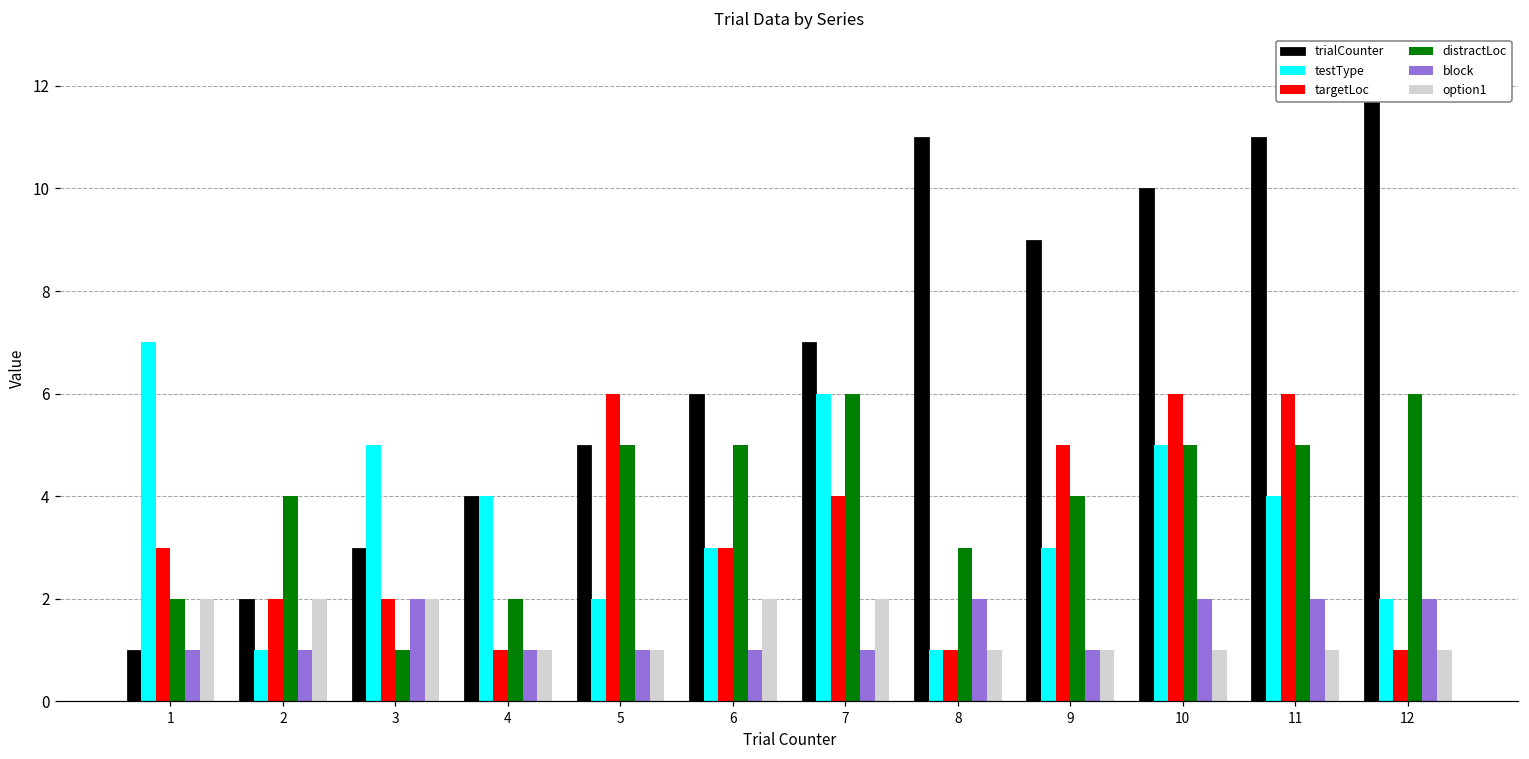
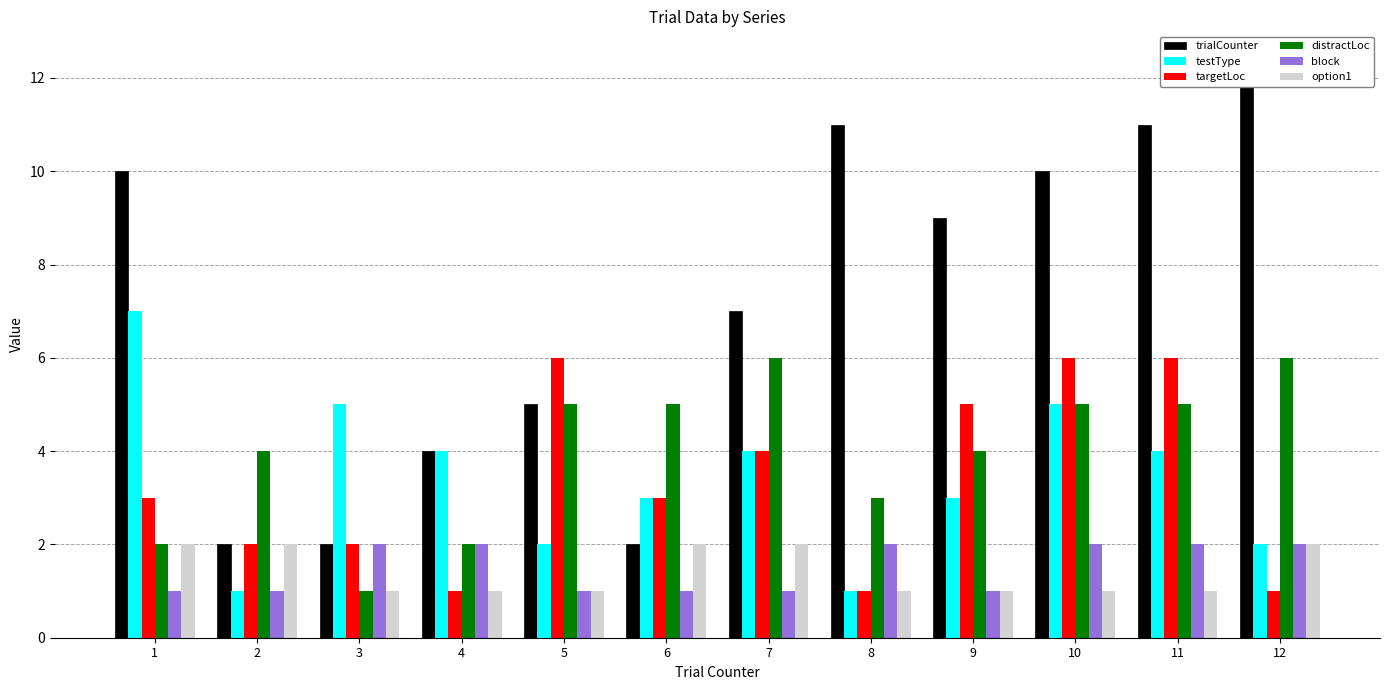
trialCounter, 1: 1 -> 10
trialCounter, 3: 3 -> 2
option1, 3: 2 -> 1
block, 4: 1 -> 2
trialCounter, 6: 6 -> 2
testType, 7: 6 -> 4
option1, 12: 1 -> 2
